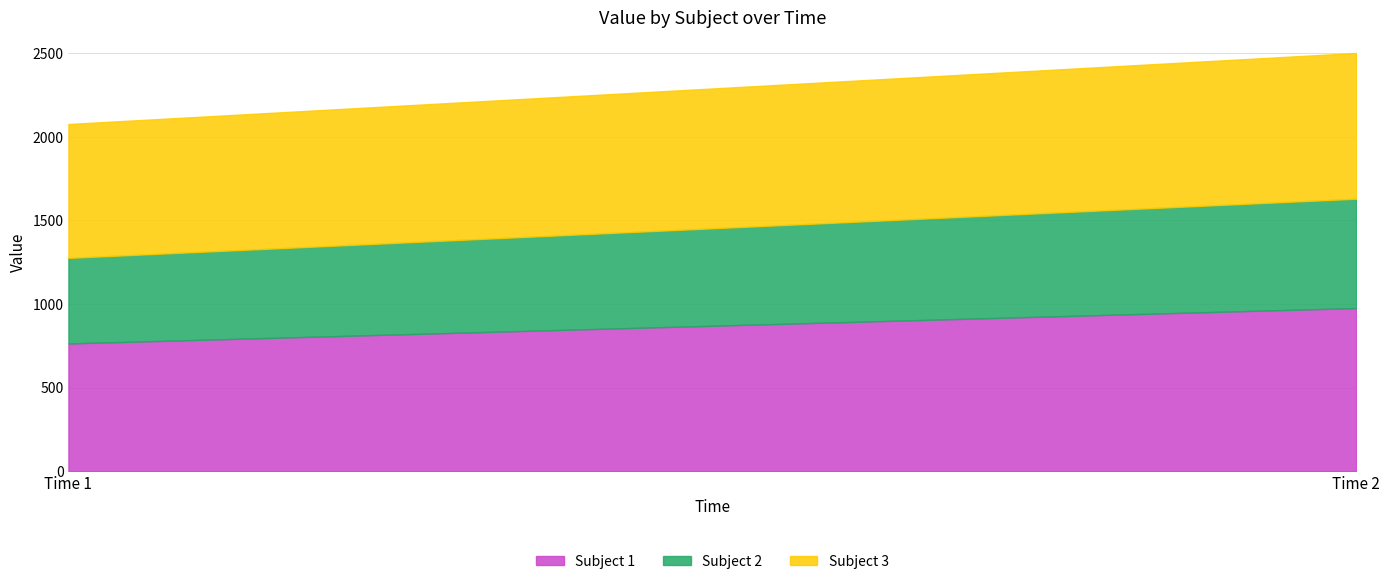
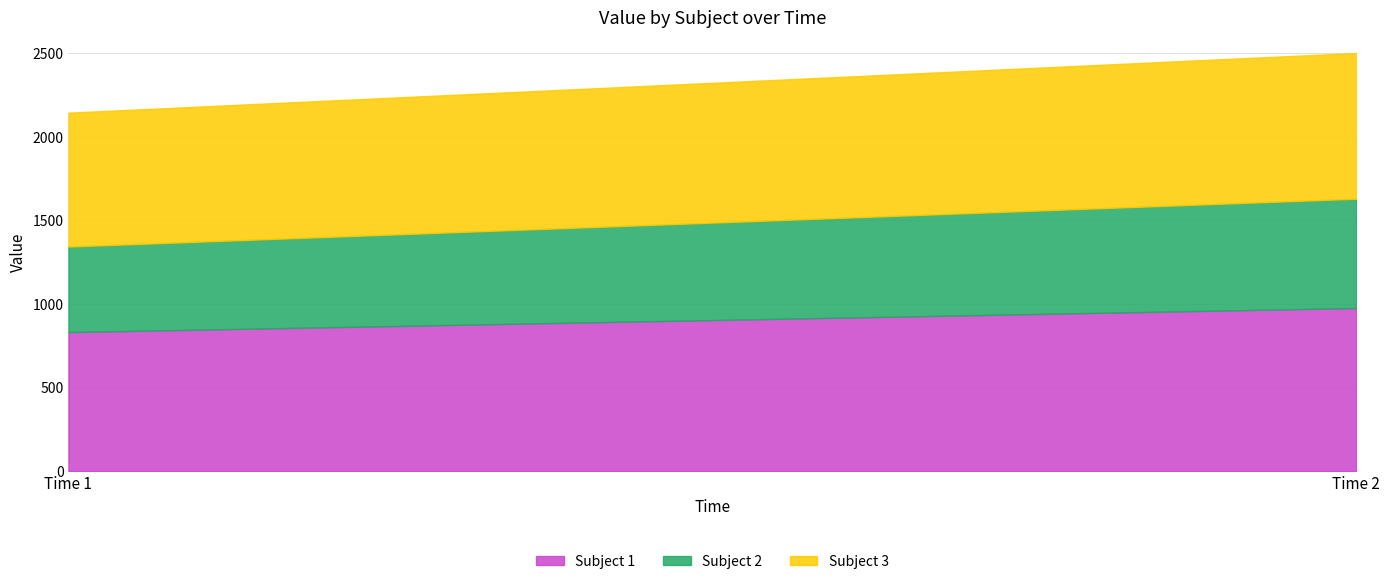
Subject 1, Time 1: 760 -> 830
